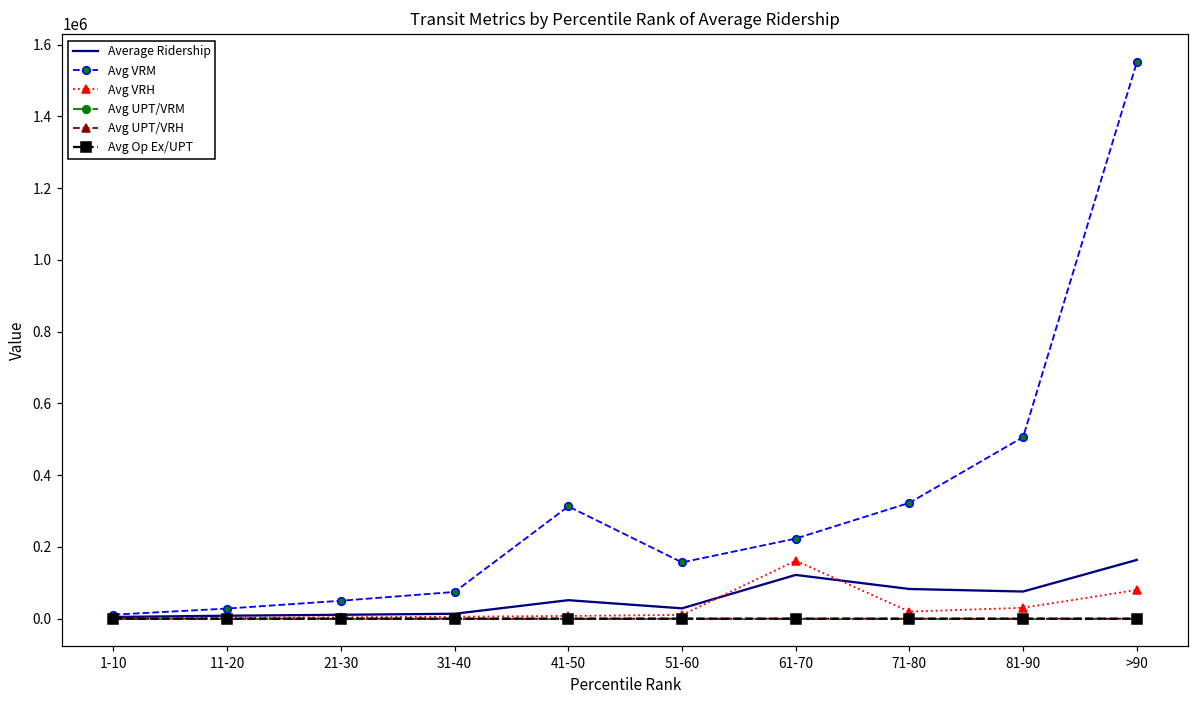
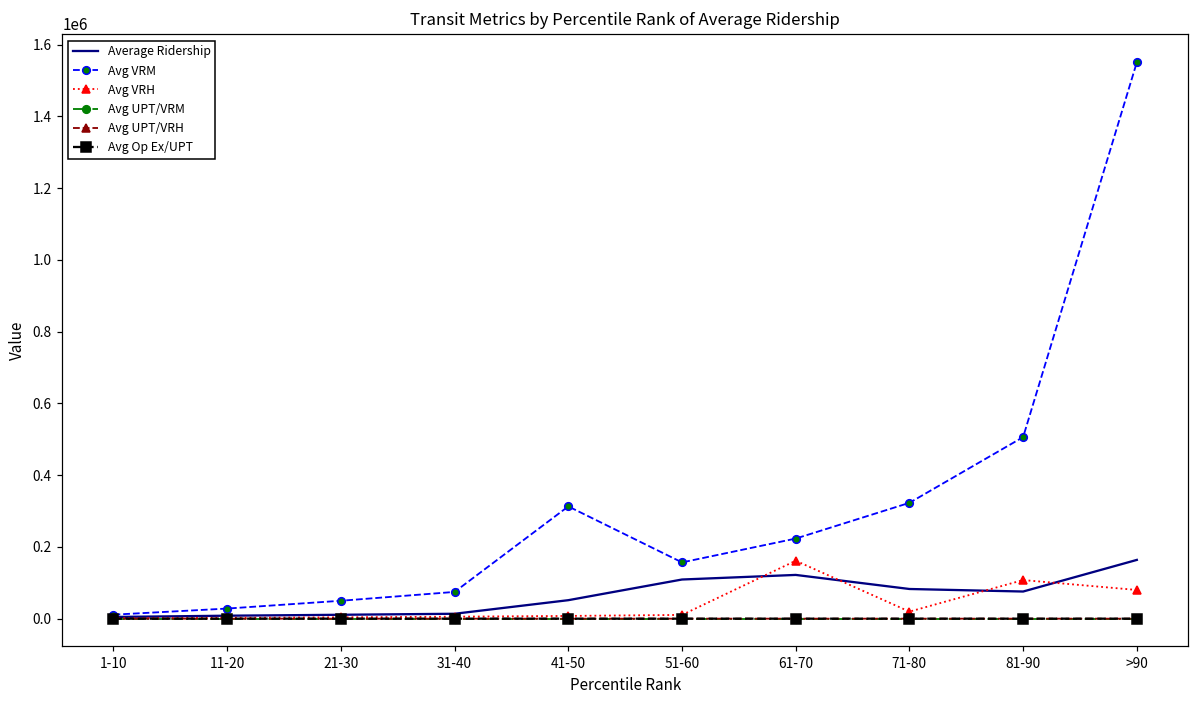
Average Ridership, 51-60: 30000 -> 110000
Avg VRH, 81-90: 30000 -> 110000
